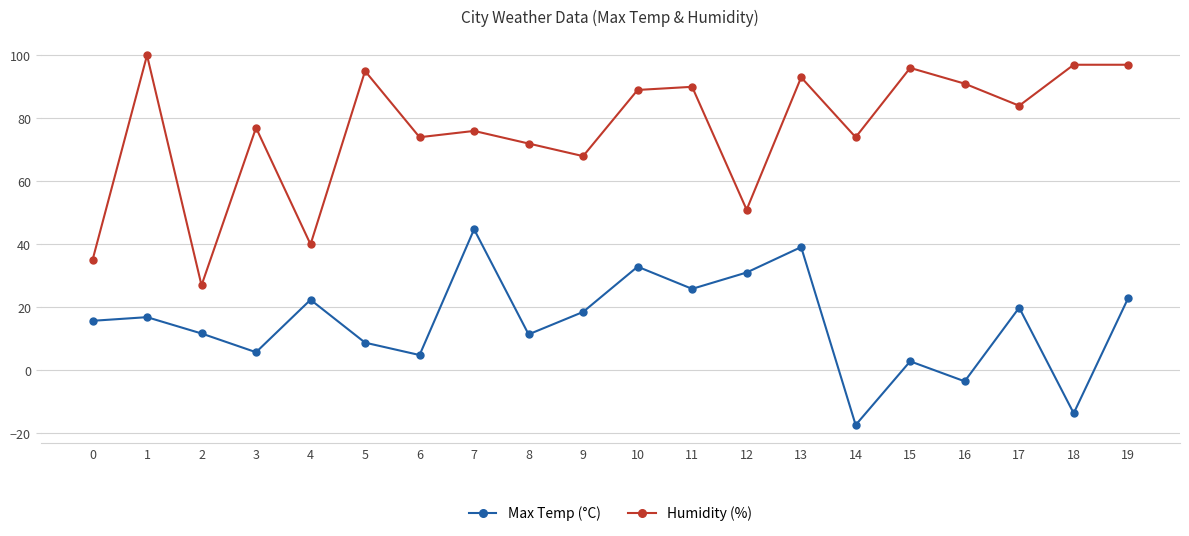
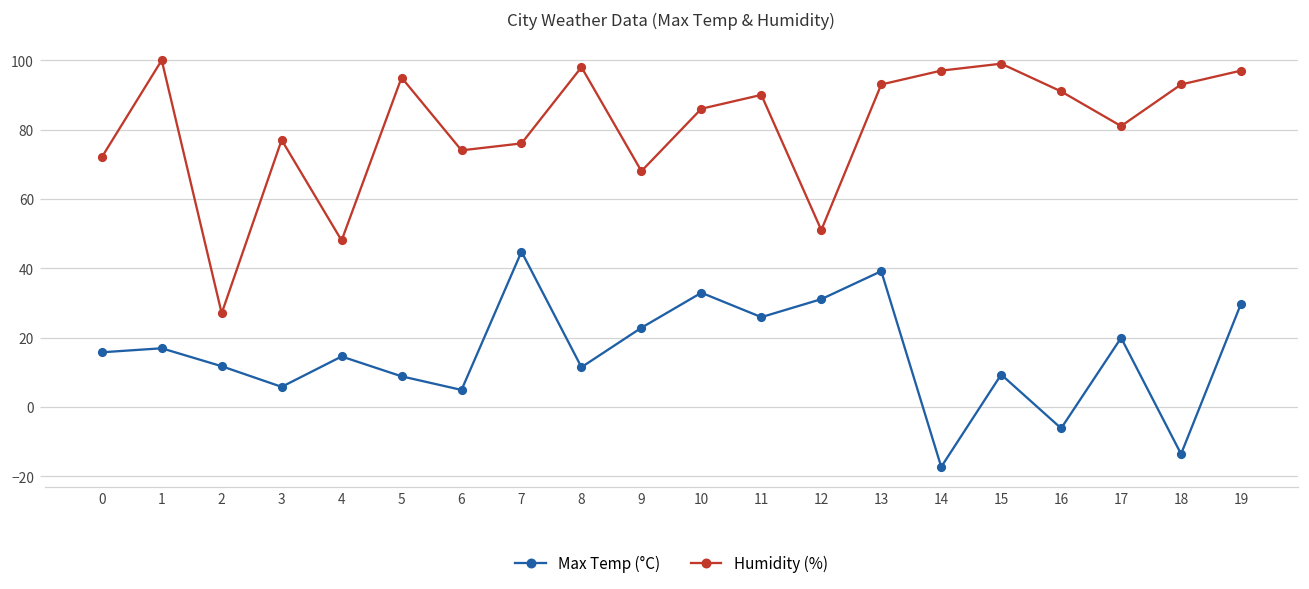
Humidity (%), 0: 35 -> 72
Max Temp (°C), 4: 22 -> 15
Humidity (%), 4: 40 -> 48
Humidity (%), 8: 72 -> 98
Max Temp (°C), 9: 19 -> 23
Humidity (%), 10: 89 -> 86
Humidity (%), 14: 74 -> 97
Max Temp (°C), 15: 3 -> 9
Humidity (%), 15: 96 -> 99
Max Temp (°C), 16: -3 -> -6
Humidity (%), 17: 84 -> 81
Humidity (%), 18: 97 -> 93
Max Temp (°C), 19: 23 -> 30
